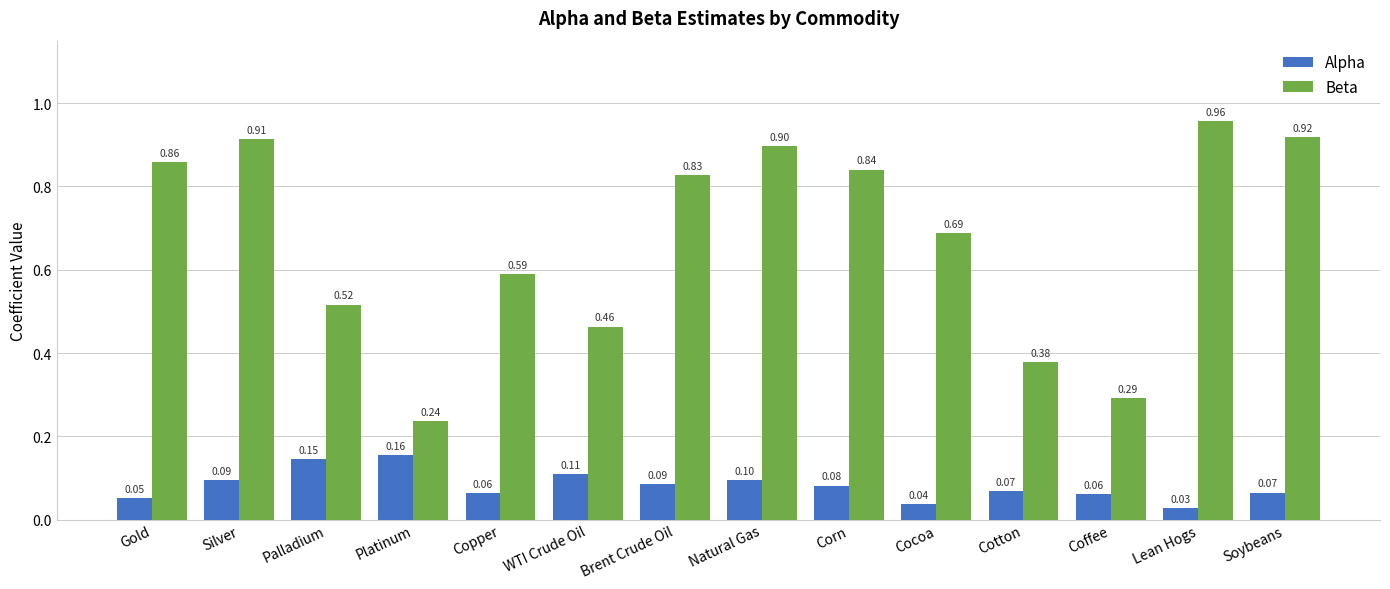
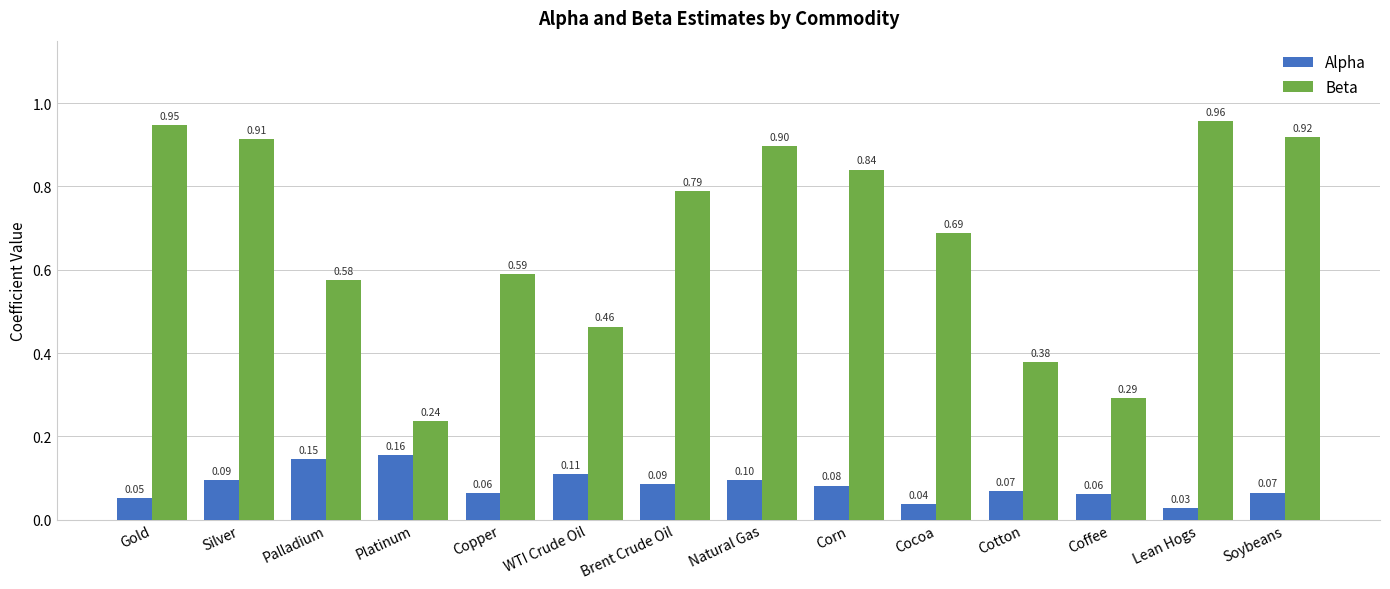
Beta, Gold: 0.86 -> 0.95
Beta, Palladium: 0.52 -> 0.58
Beta, Brent Crude Oil: 0.83 -> 0.79
